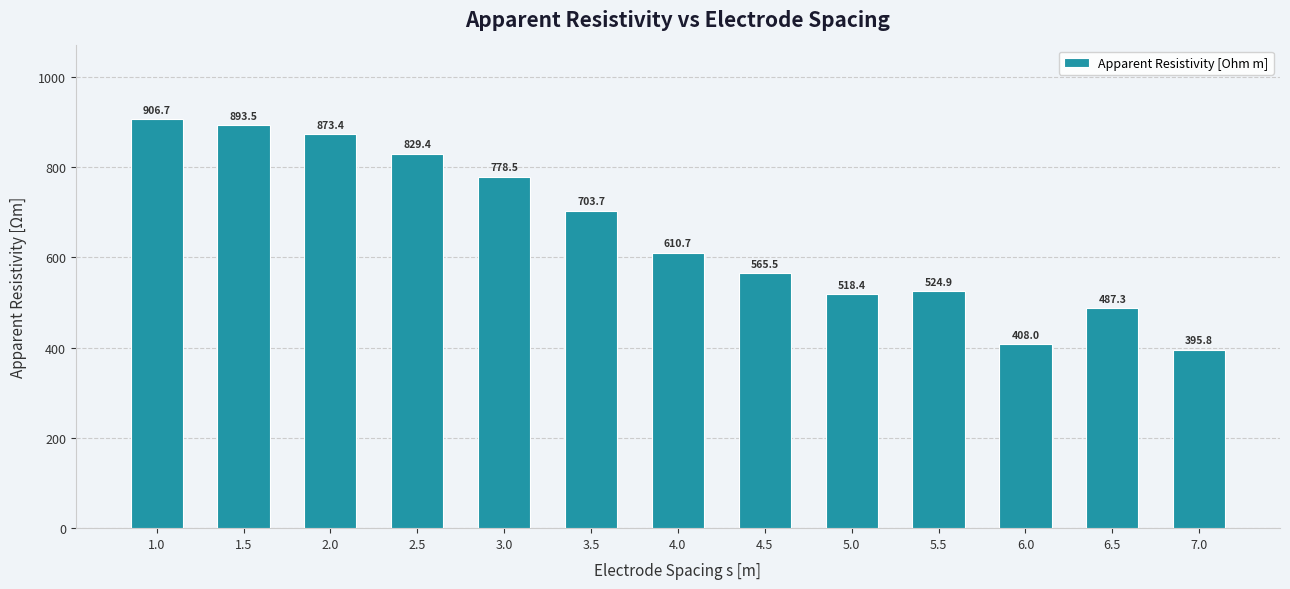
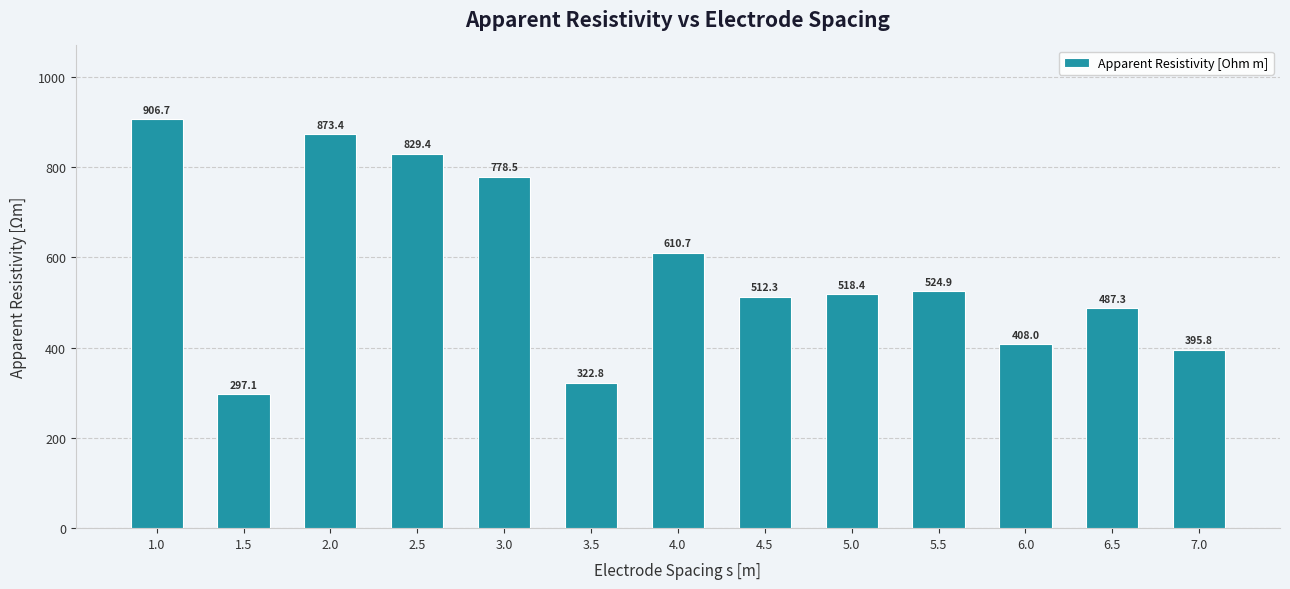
1.5: 893.5 -> 297.1
3.5: 703.7 -> 322.8
4.5: 565.5 -> 512.3
